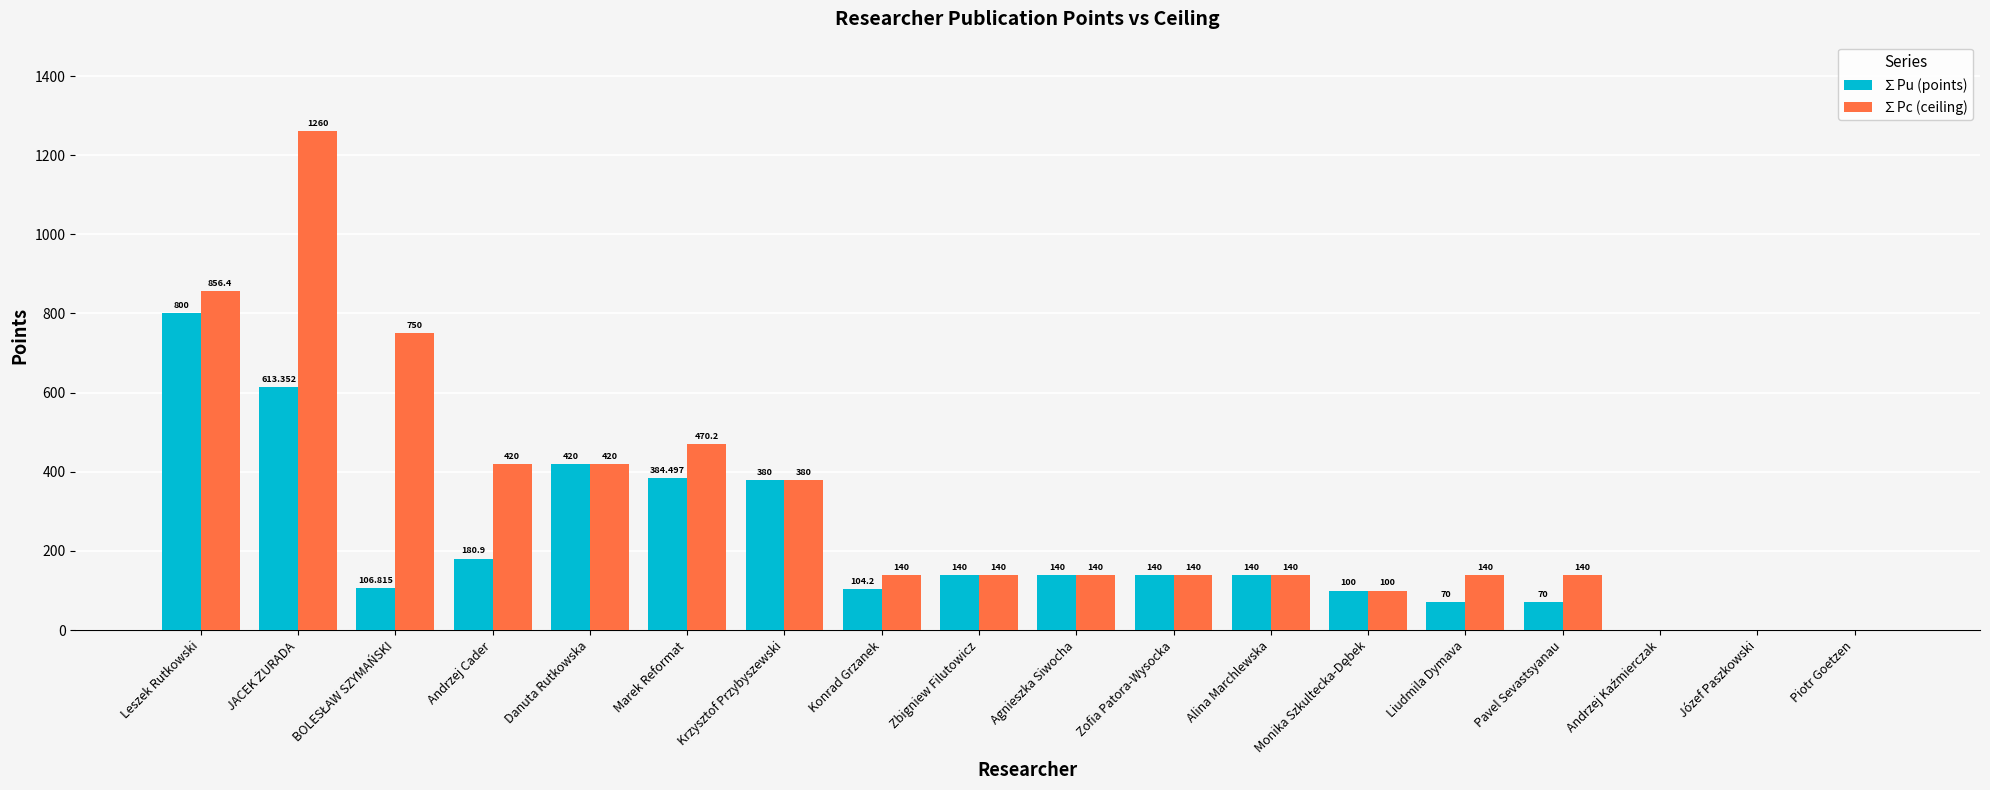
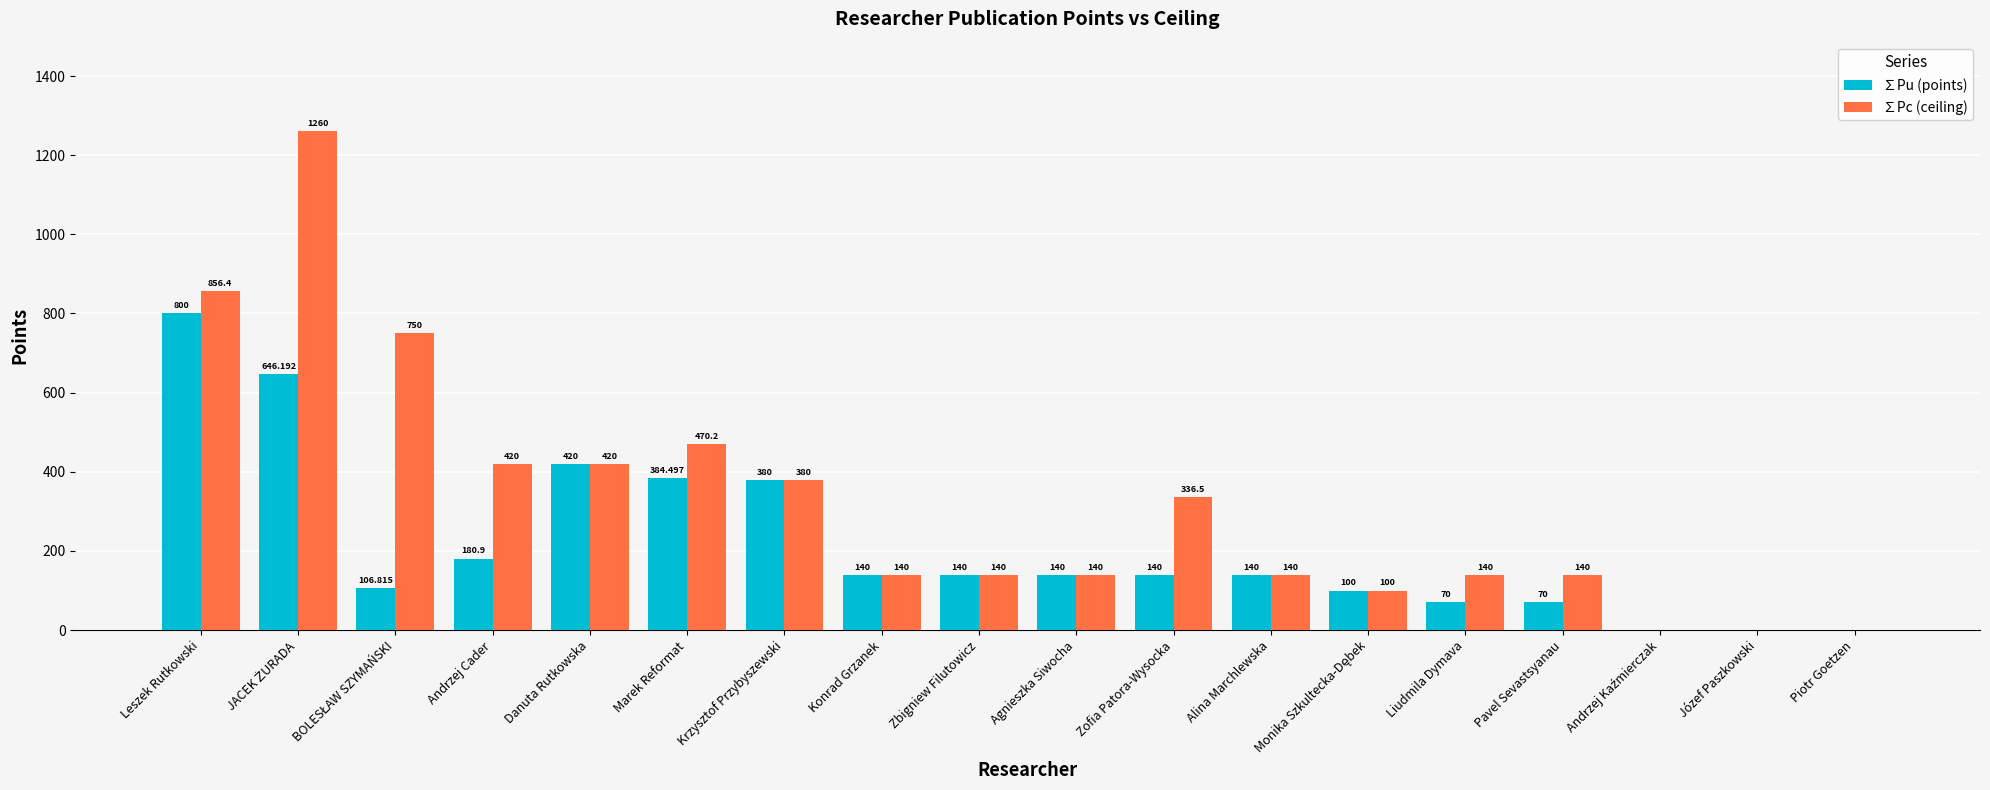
∑Pu (points), JACEK ŻURADA: 613.352 -> 646.192
∑Pu (points), Konrad Grzanek: 104.2 -> 140
∑Pc (ceiling), Zofia Patora-Wysocka: 140 -> 336.5
